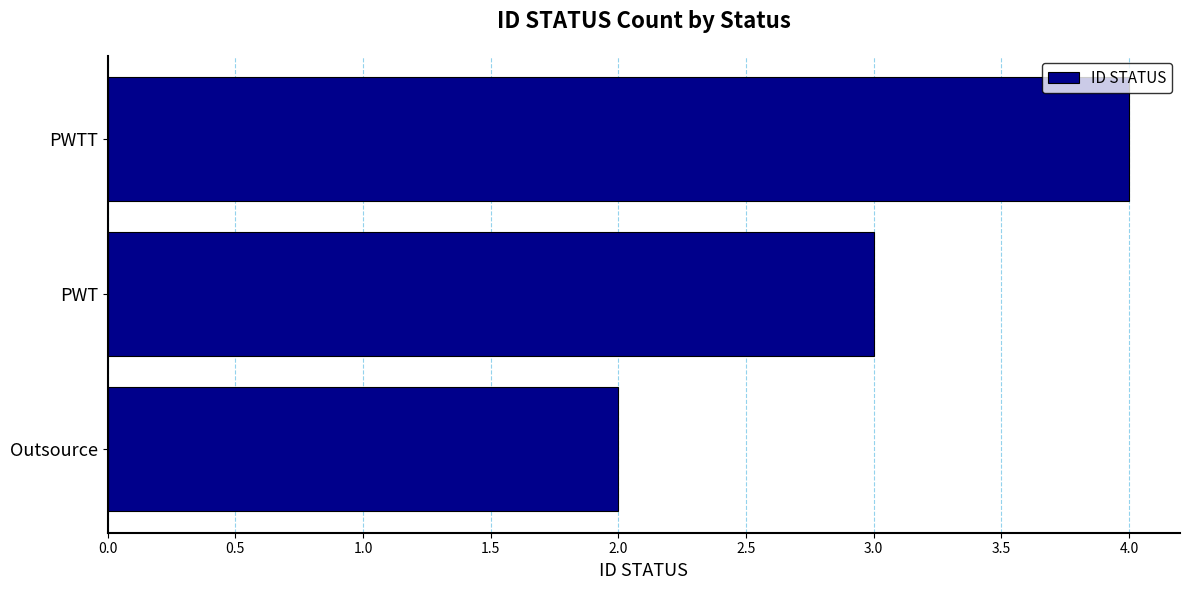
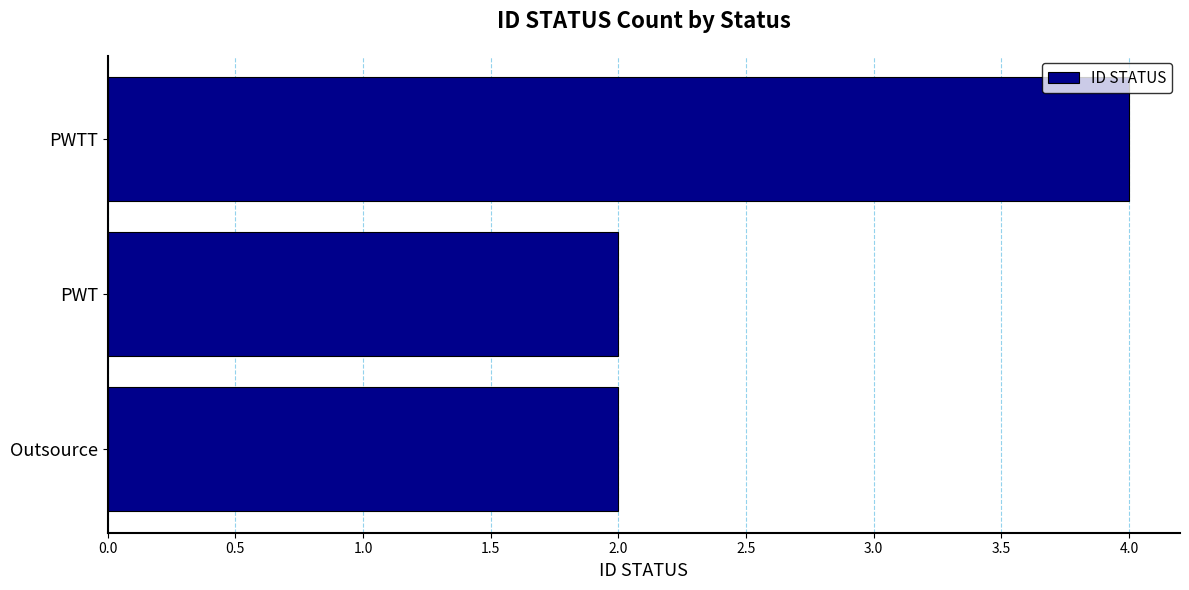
PWT: 3 -> 2
